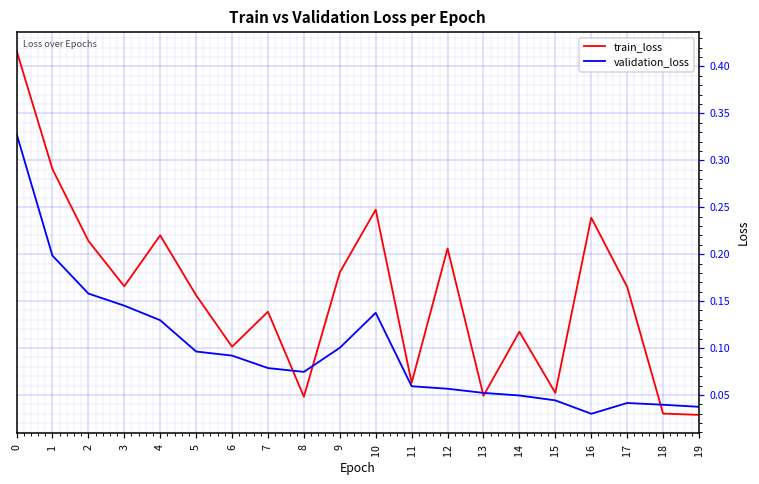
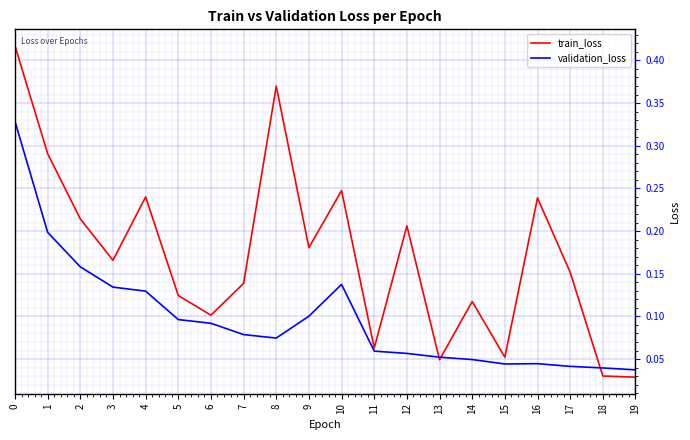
validation_loss, 3: 0.15 -> 0.13
train_loss, 4: 0.22 -> 0.24
train_loss, 5: 0.16 -> 0.12
train_loss, 8: 0.05 -> 0.37
validation_loss, 16: 0.03 -> 0.04
train_loss, 17: 0.17 -> 0.15
